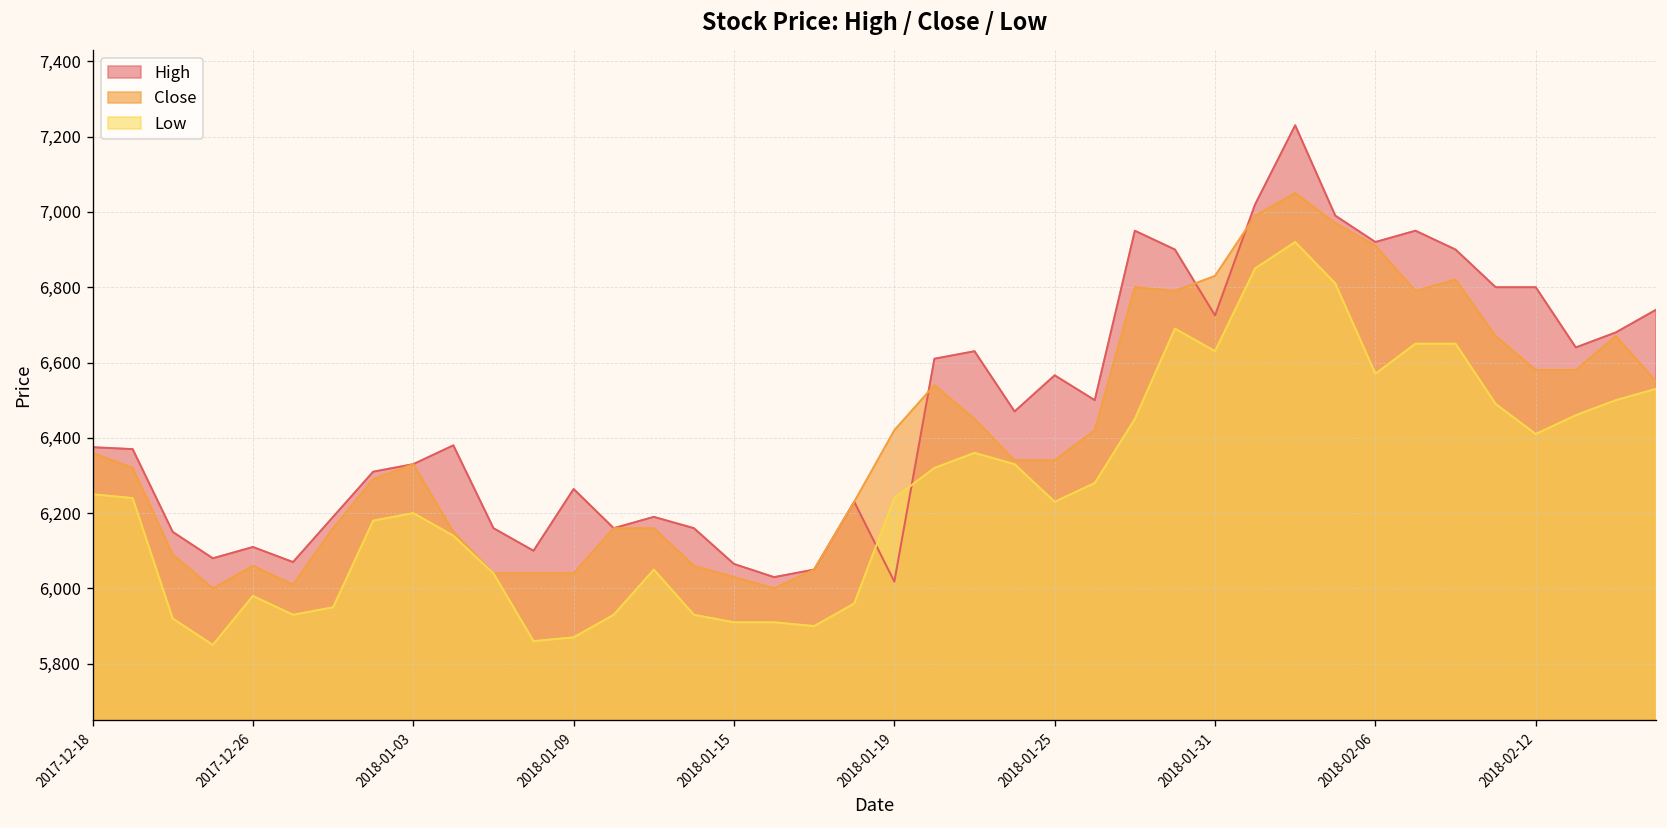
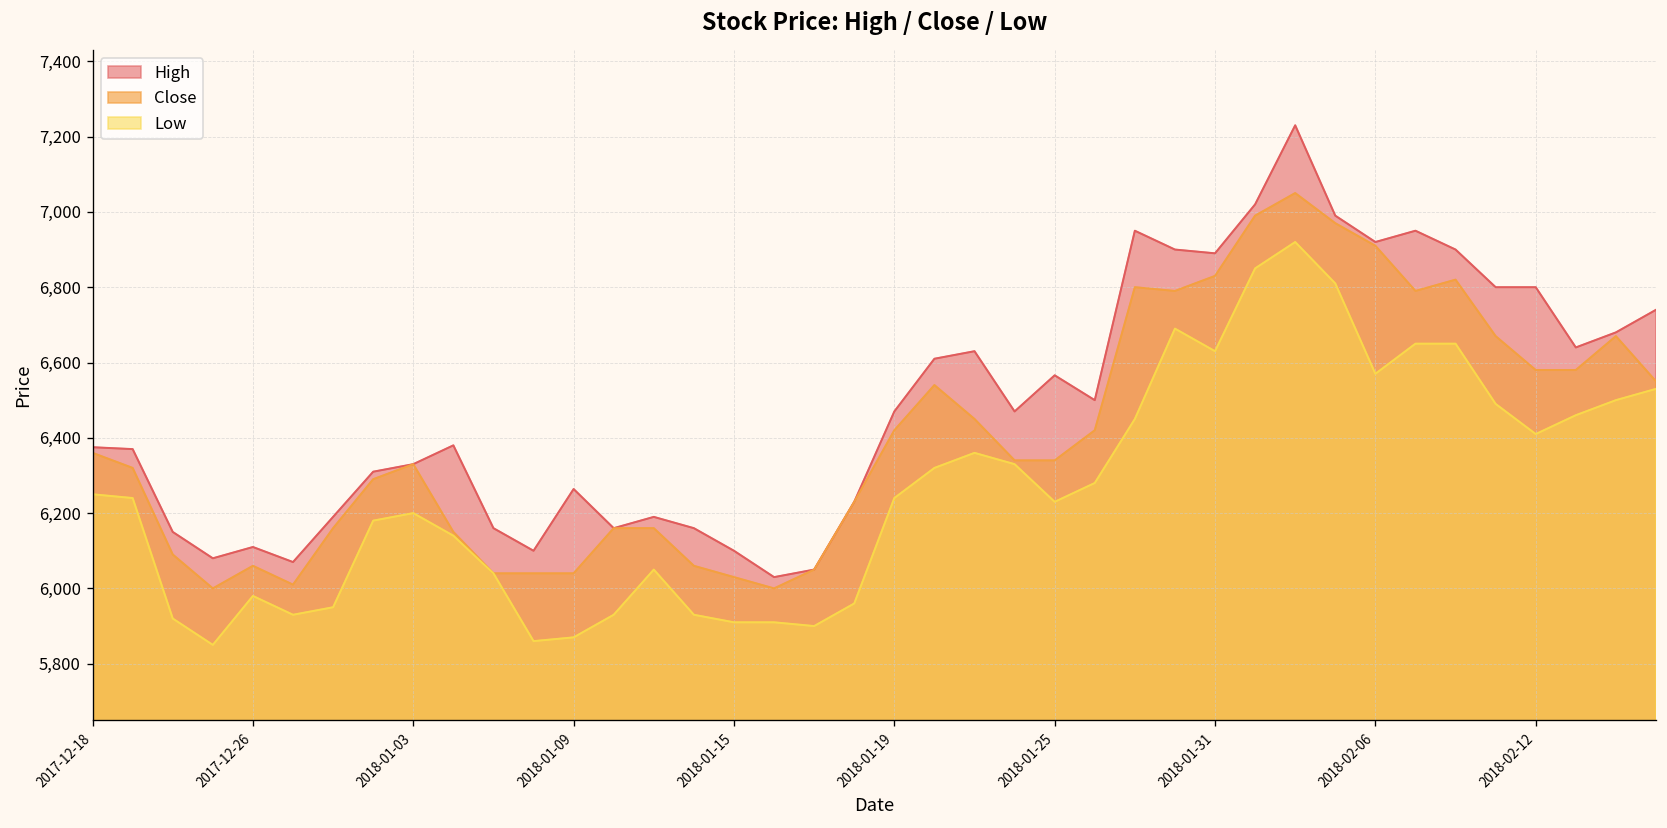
High, 2018-01-15: 6,070 -> 6,100
High, 2018-01-19: 6,020 -> 6,470
High, 2018-01-31: 6,730 -> 6,890
